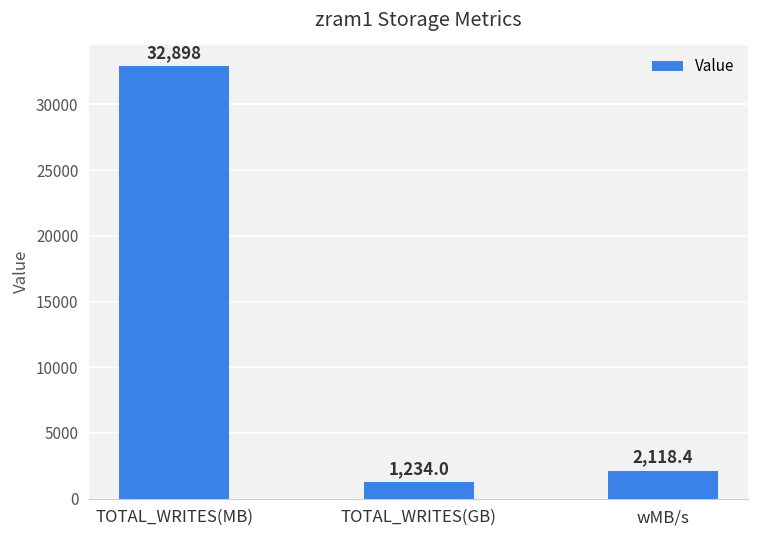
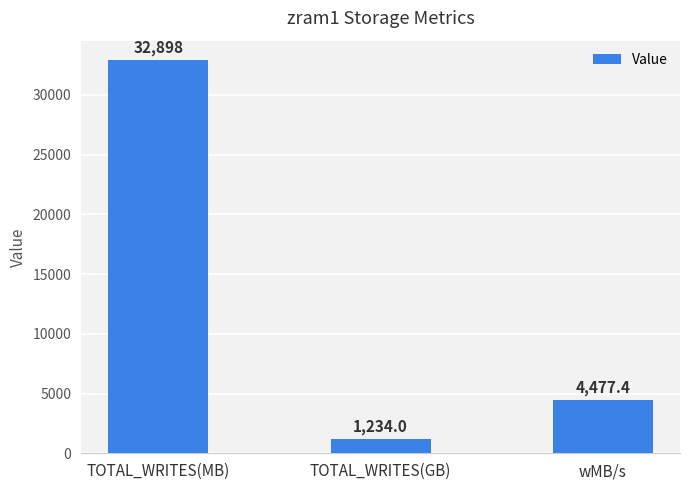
wMB/s: 2,118.4 -> 4,477.4
